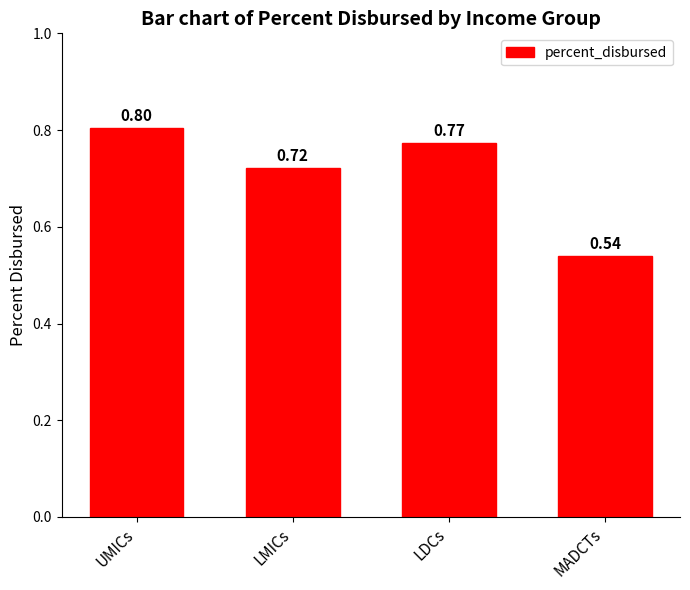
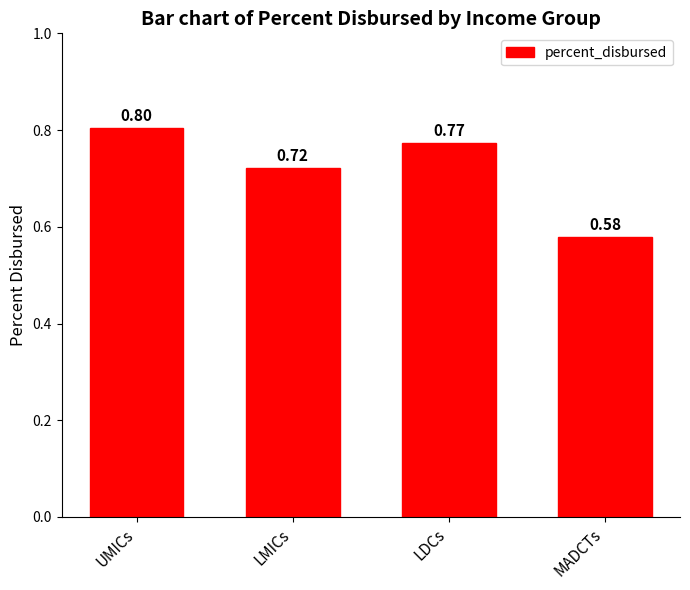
MADCTs: 0.54 -> 0.58
